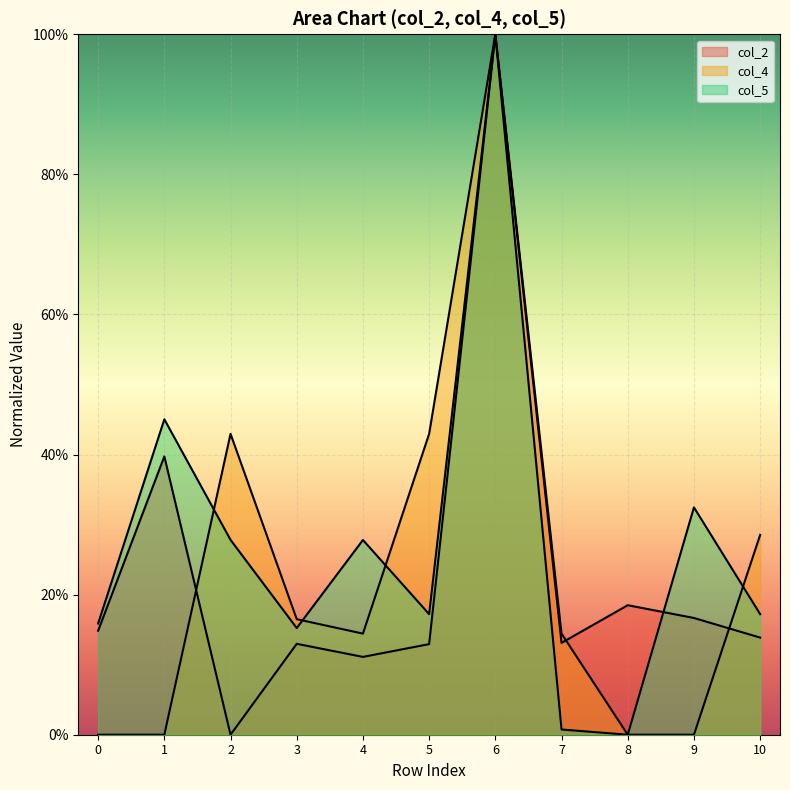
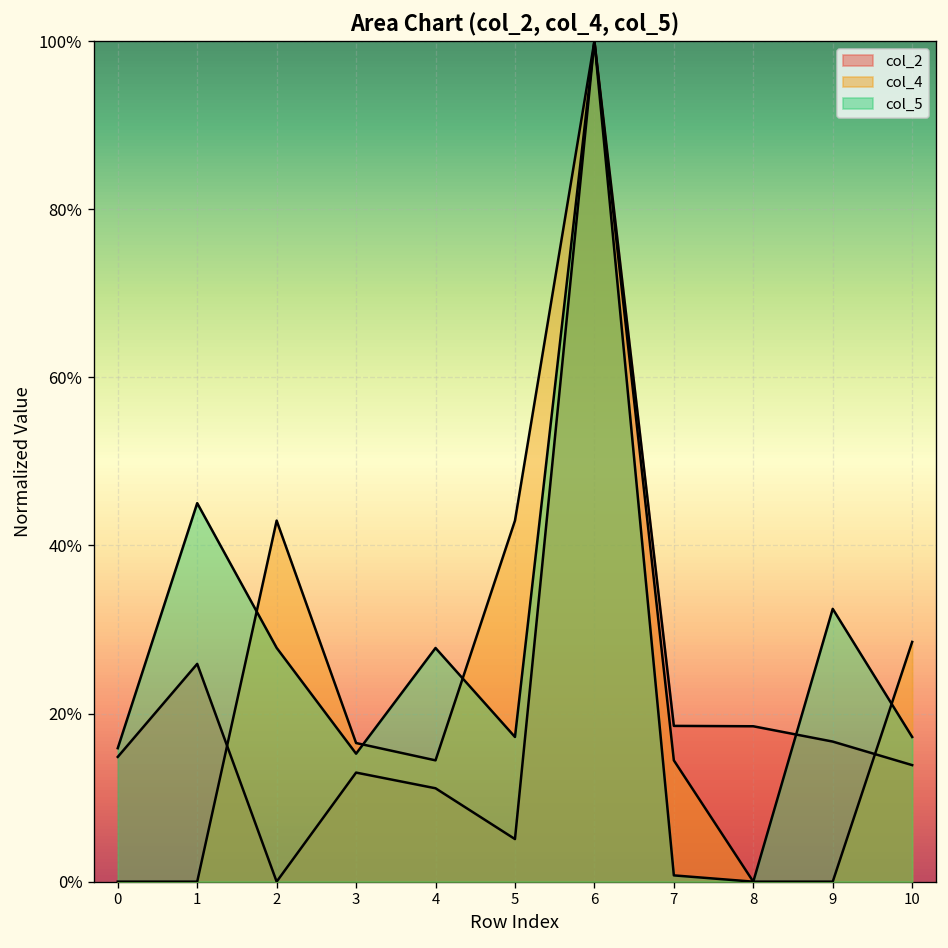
col_2, 1: 40% -> 26%
col_2, 5: 13% -> 5%
col_2, 7: 13% -> 19%
